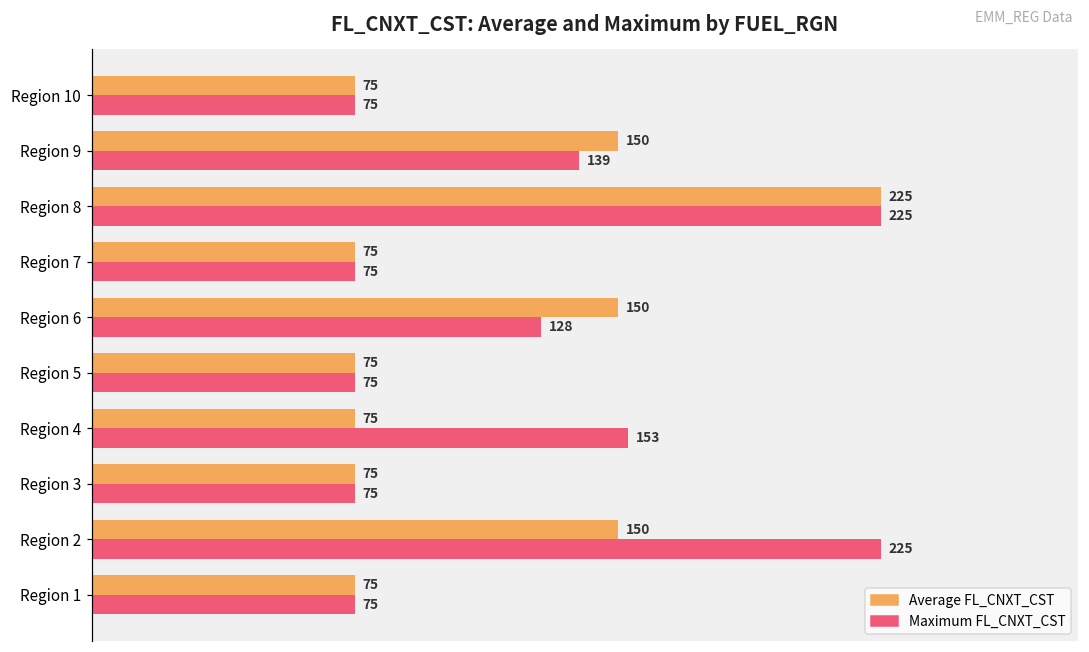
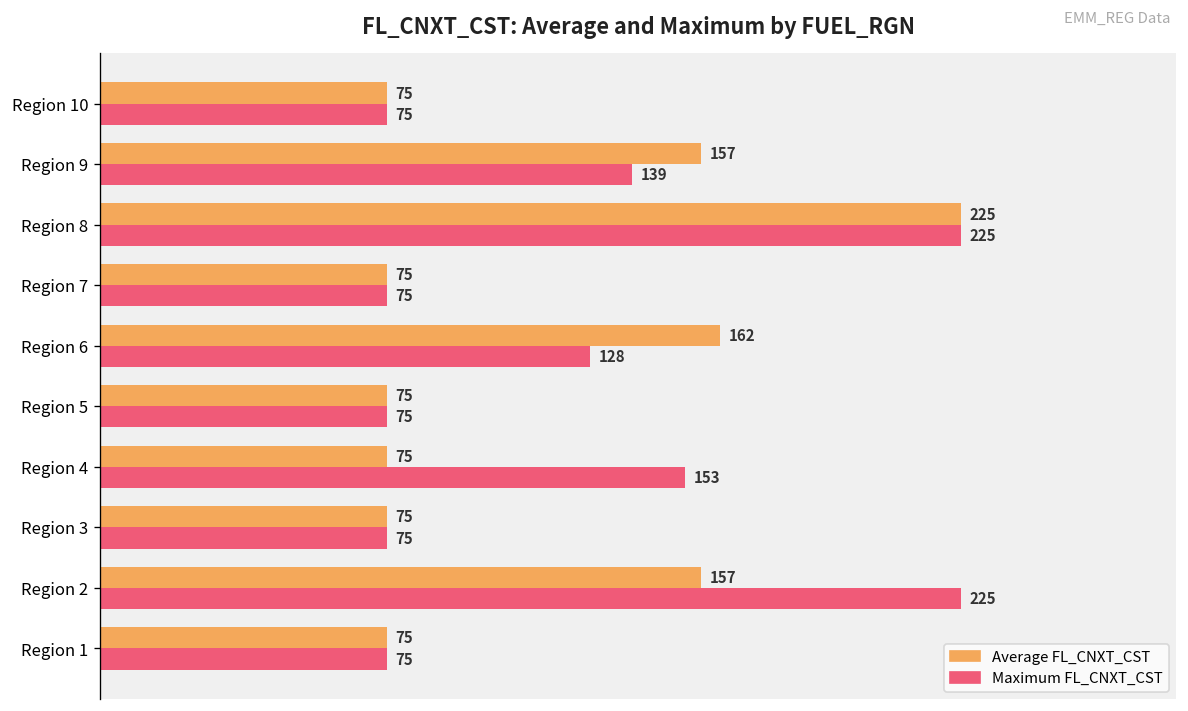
Average FL_CNXT_CST, Region 9: 150 -> 157
Average FL_CNXT_CST, Region 6: 150 -> 162
Average FL_CNXT_CST, Region 2: 150 -> 157
